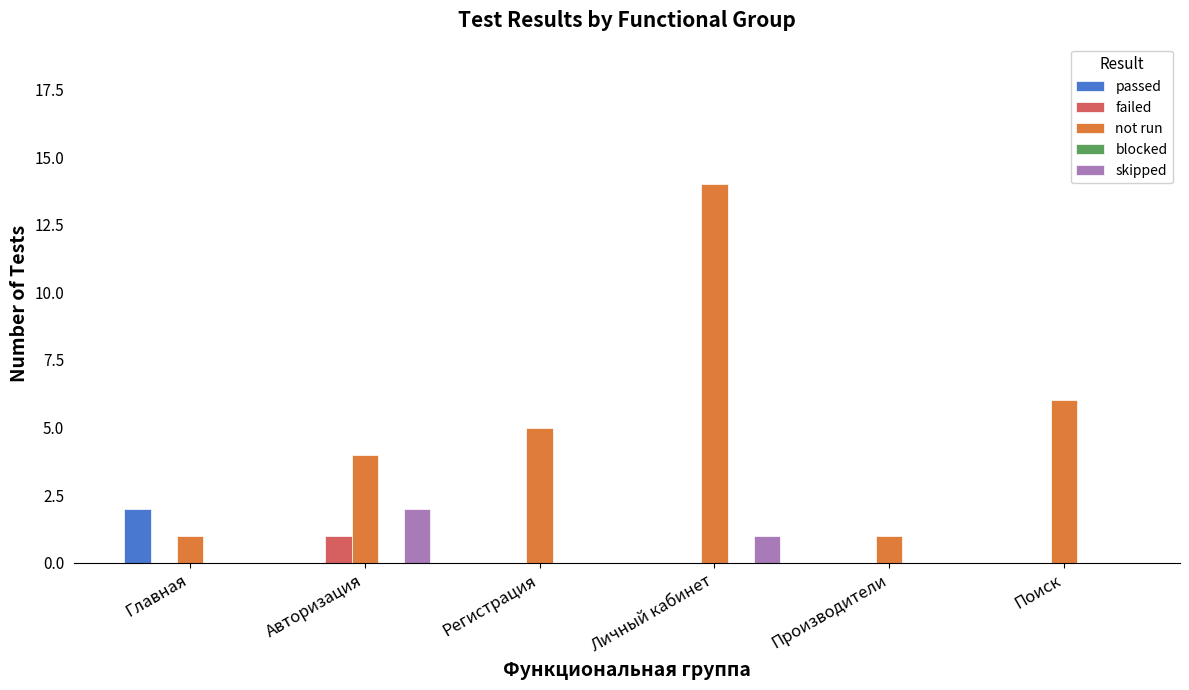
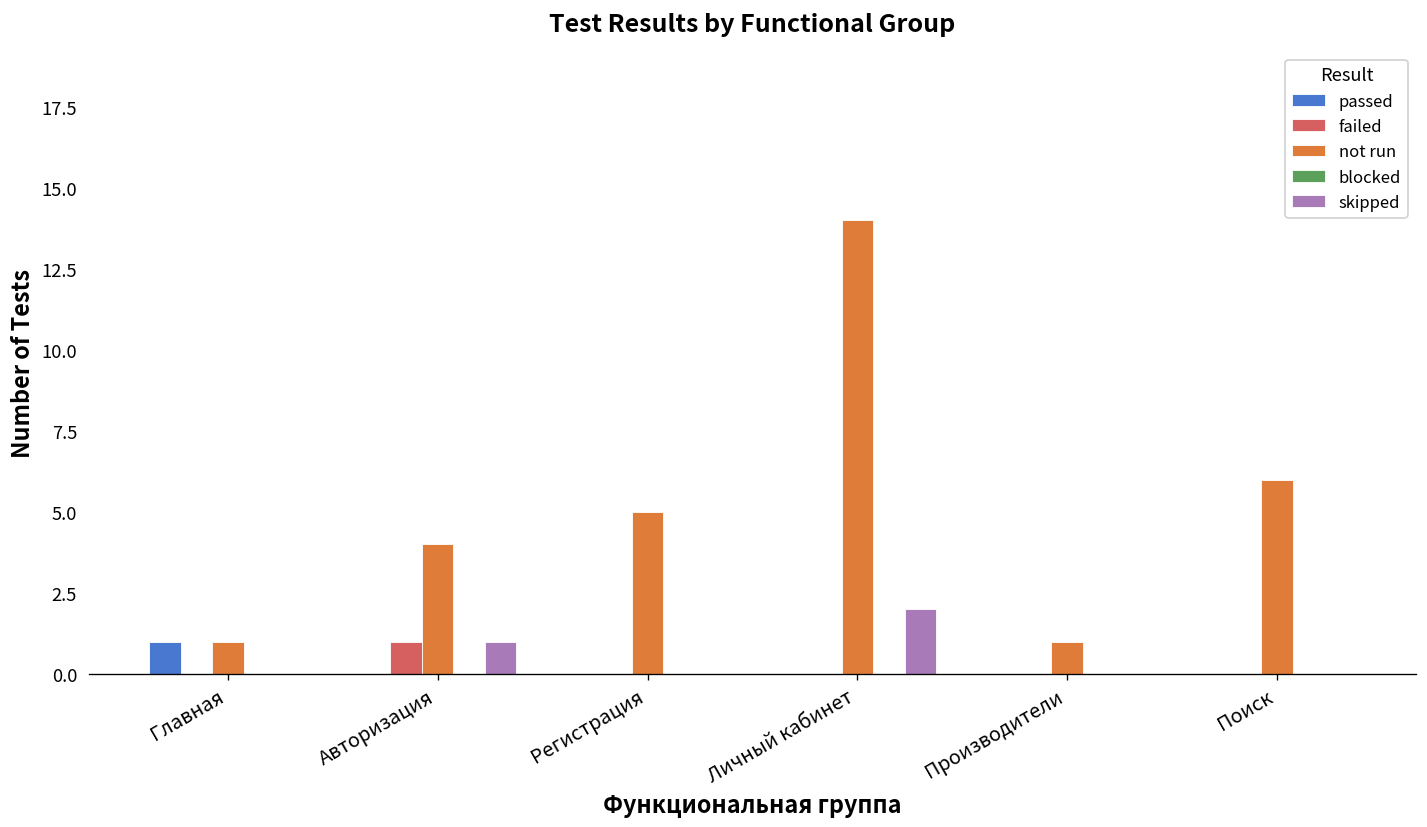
passed, Главная: 2 -> 1
skipped, Авторизация: 2 -> 1
skipped, Личный кабинет: 1 -> 2
